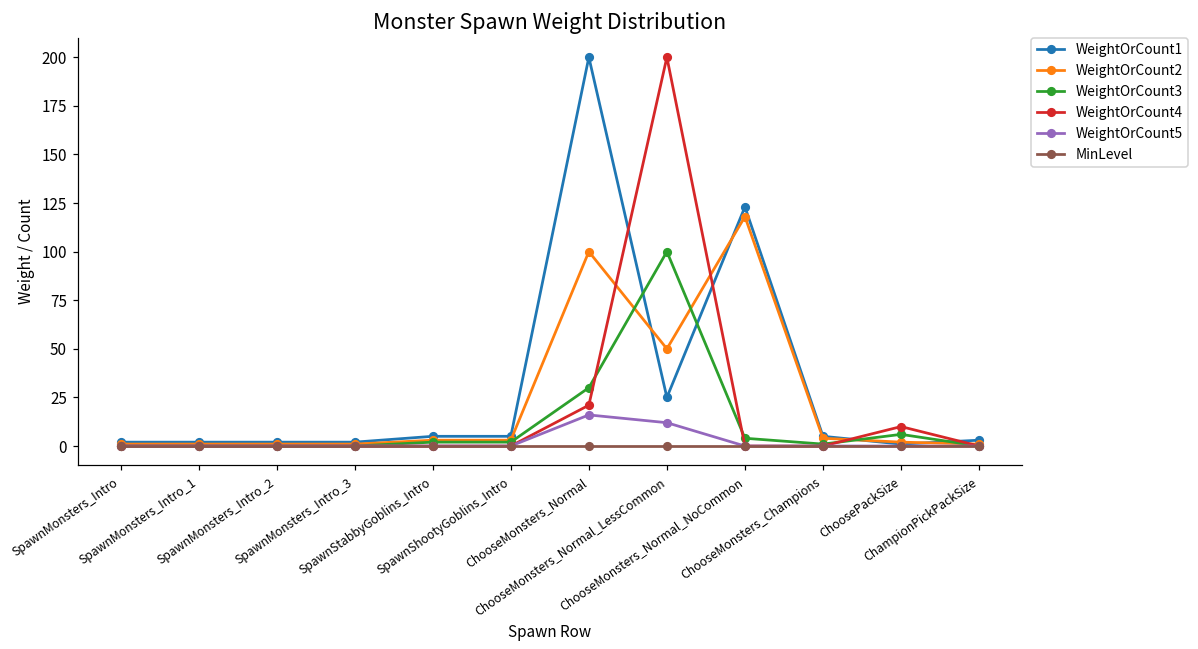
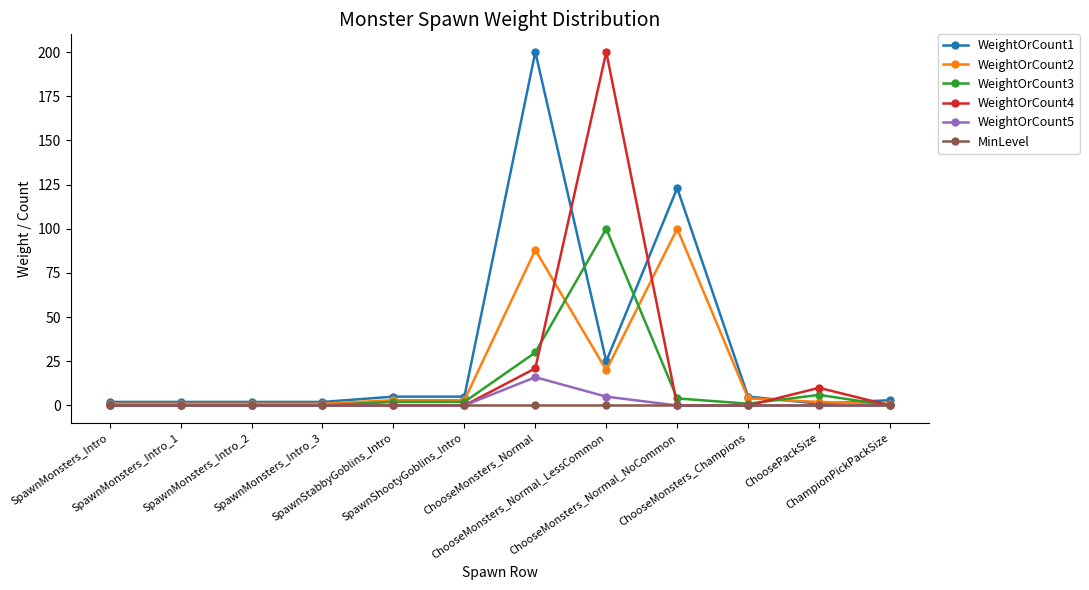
WeightOrCount2, ChooseMonsters_Normal: 100 -> 88
WeightOrCount2, ChooseMonsters_Normal_LessCommon: 50 -> 20
WeightOrCount5, ChooseMonsters_Normal_LessCommon: 12 -> 5
WeightOrCount2, ChooseMonsters_Normal_NoCommon: 118 -> 100
